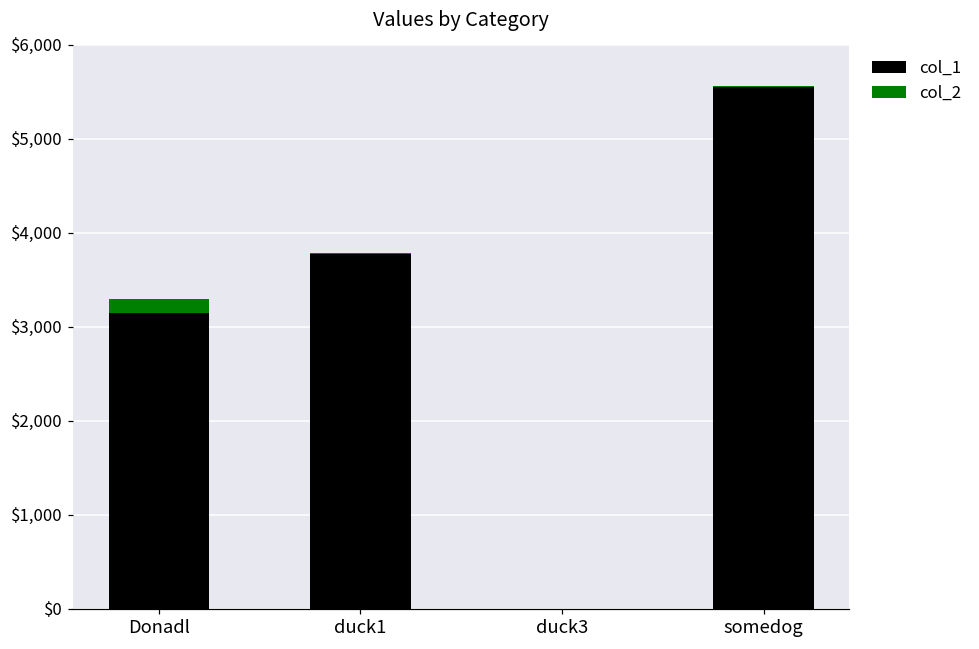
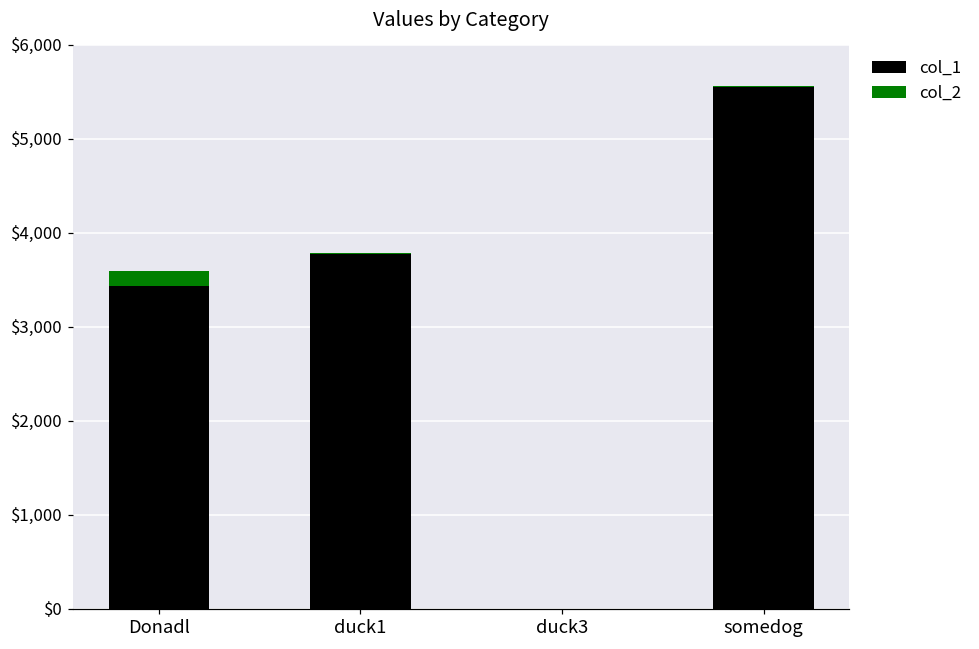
col_1, Donadl: $3,100 -> $3,400
